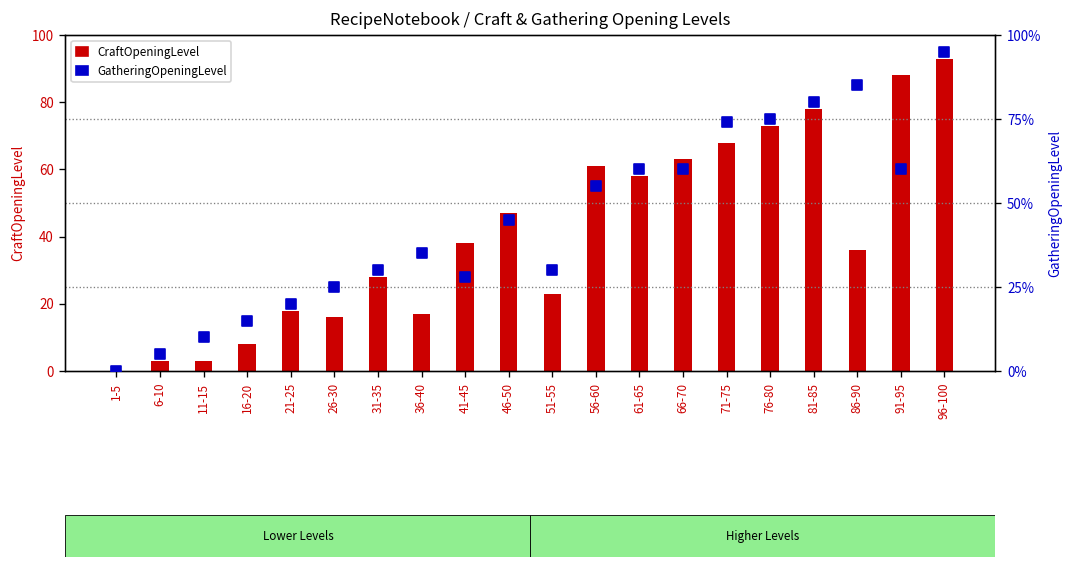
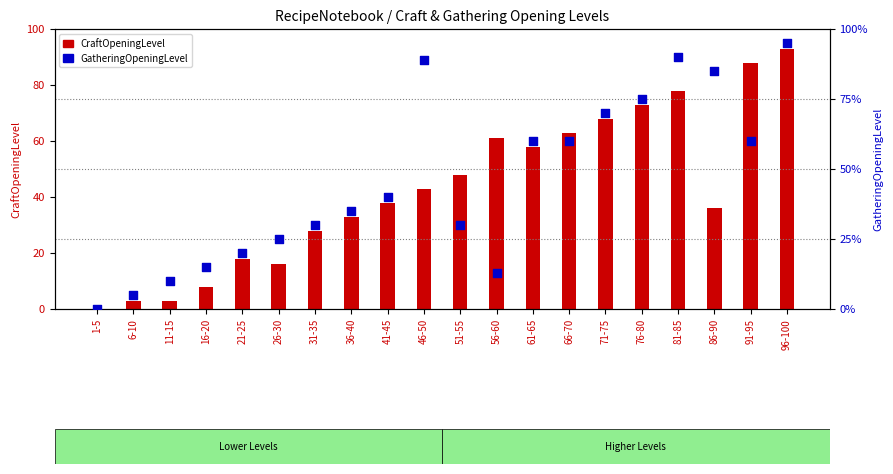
CraftOpeningLevel, 36-40: 17 -> 33
CraftOpeningLevel, 46-50: 47 -> 43
CraftOpeningLevel, 51-55: 23 -> 48
GatheringOpeningLevel, 41-45: 28% -> 40%
GatheringOpeningLevel, 46-50: 45% -> 89%
GatheringOpeningLevel, 56-60: 55% -> 13%
GatheringOpeningLevel, 71-75: 74% -> 70%
GatheringOpeningLevel, 81-85: 80% -> 90%
